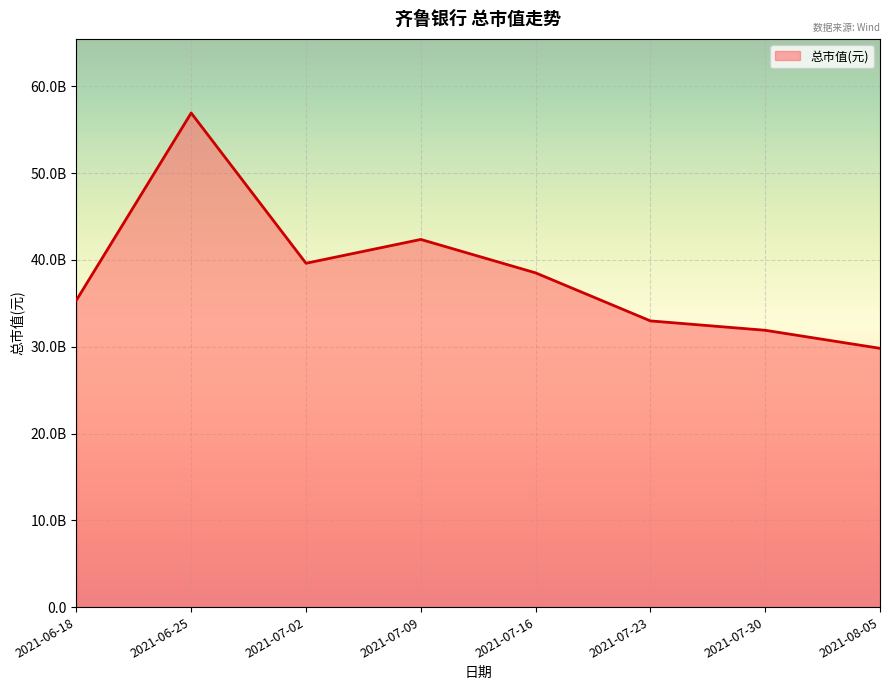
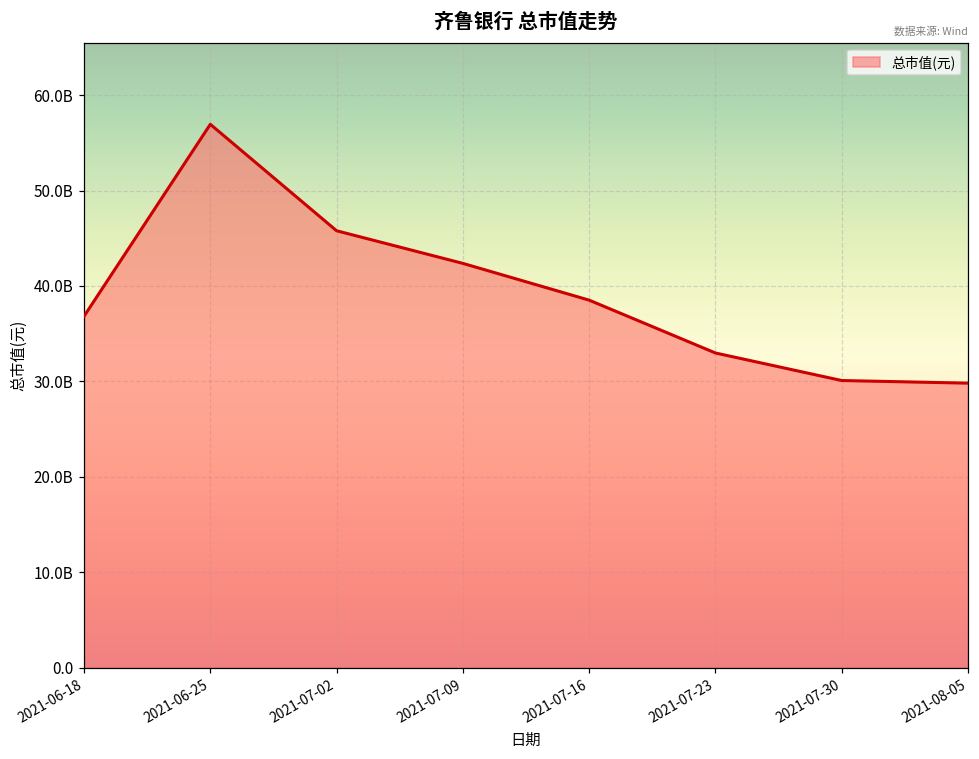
2021-06-18: 35000000000 -> 37000000000
2021-07-02: 40000000000 -> 46000000000
2021-07-30: 32000000000 -> 30000000000
